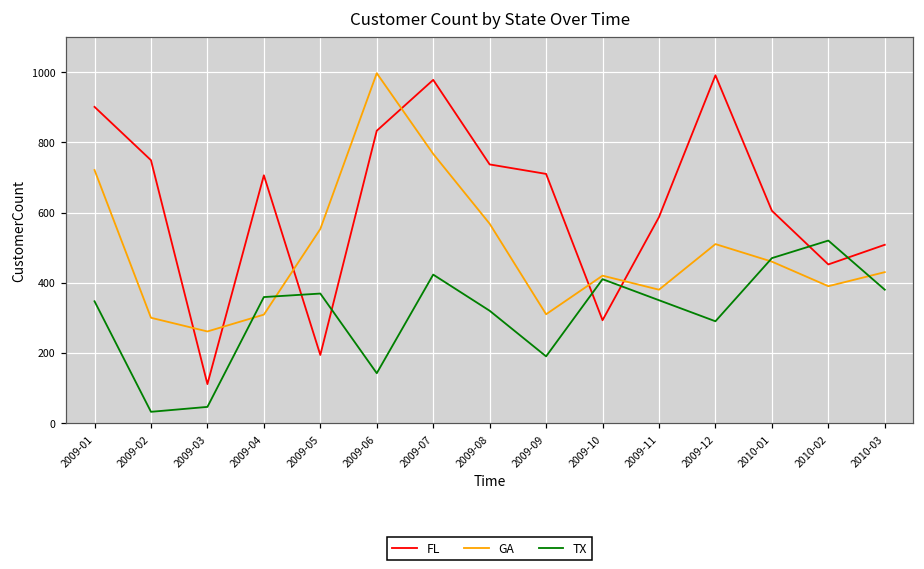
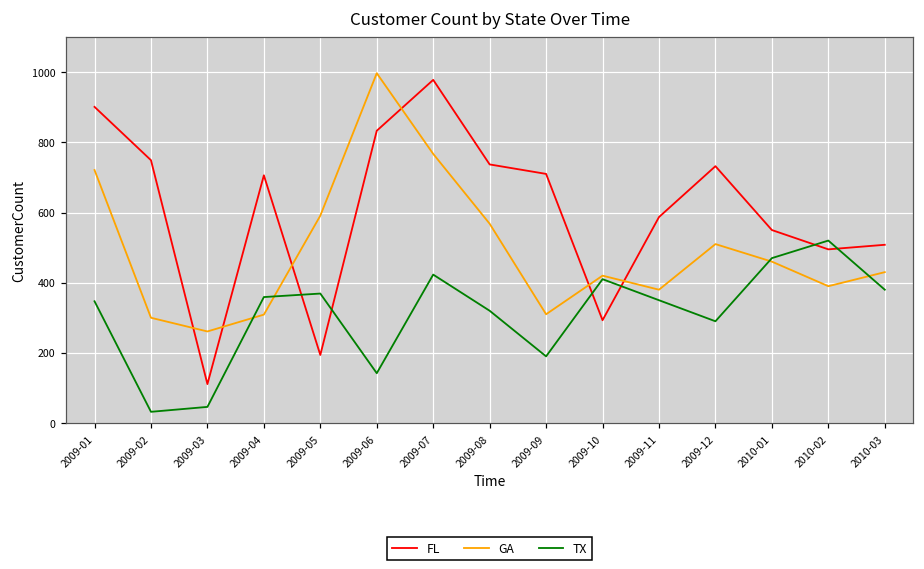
GA, 2009-05: 550 -> 590
FL, 2009-12: 990 -> 730
FL, 2010-01: 610 -> 550
FL, 2010-02: 450 -> 500
